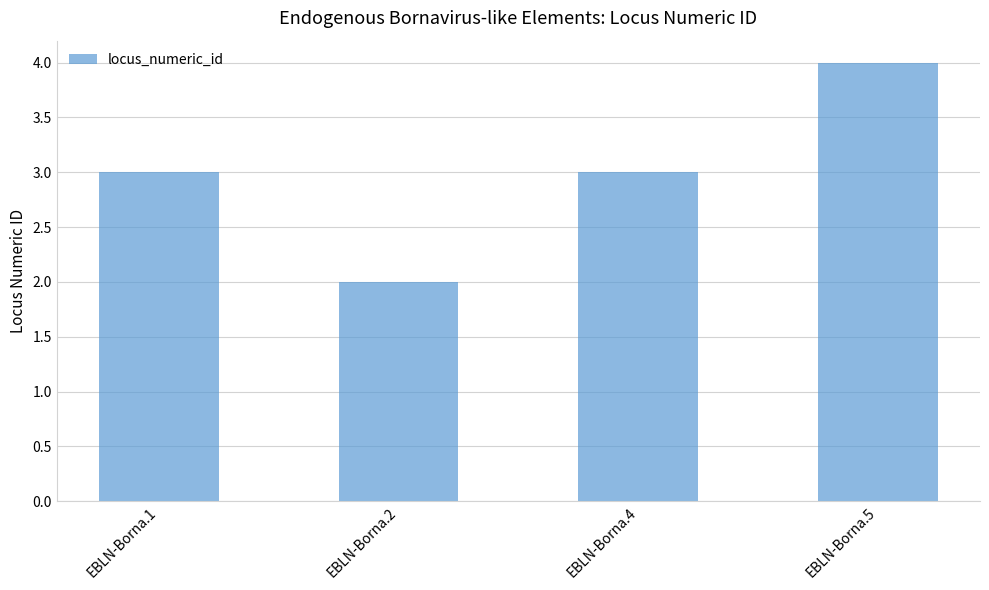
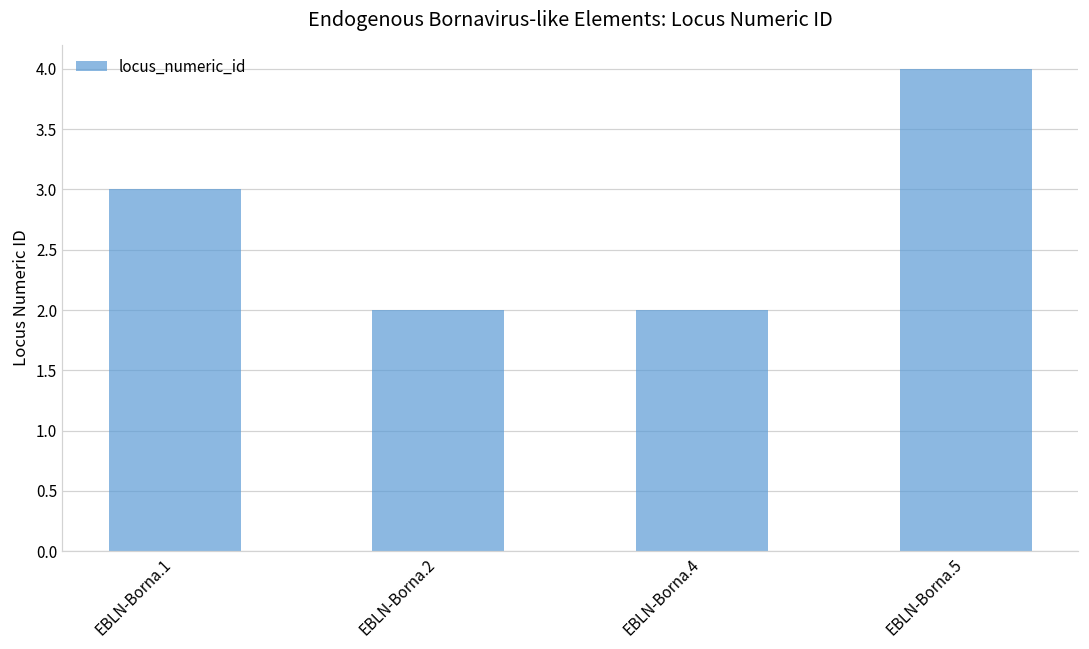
EBLN-Borna.4: 3 -> 2
